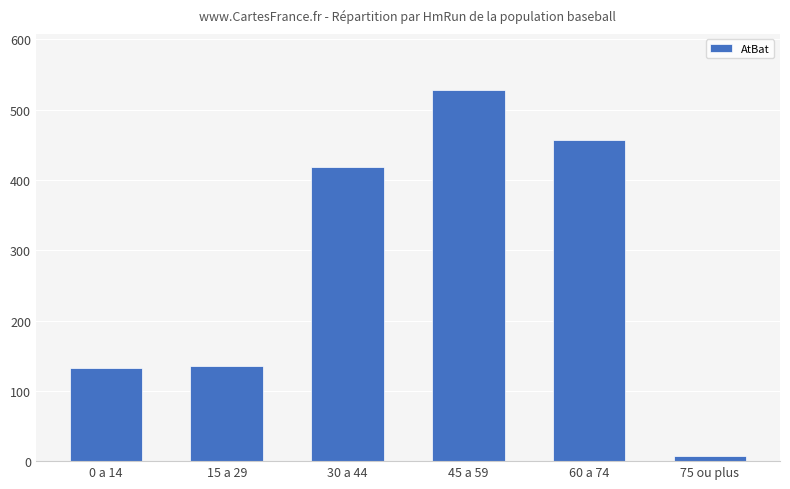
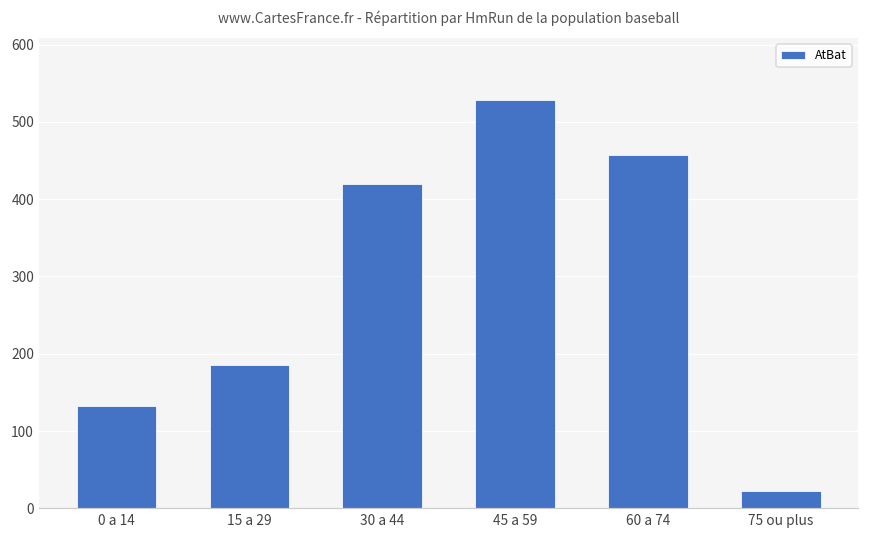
15 a 29: 140 -> 190
75 ou plus: 10 -> 20
